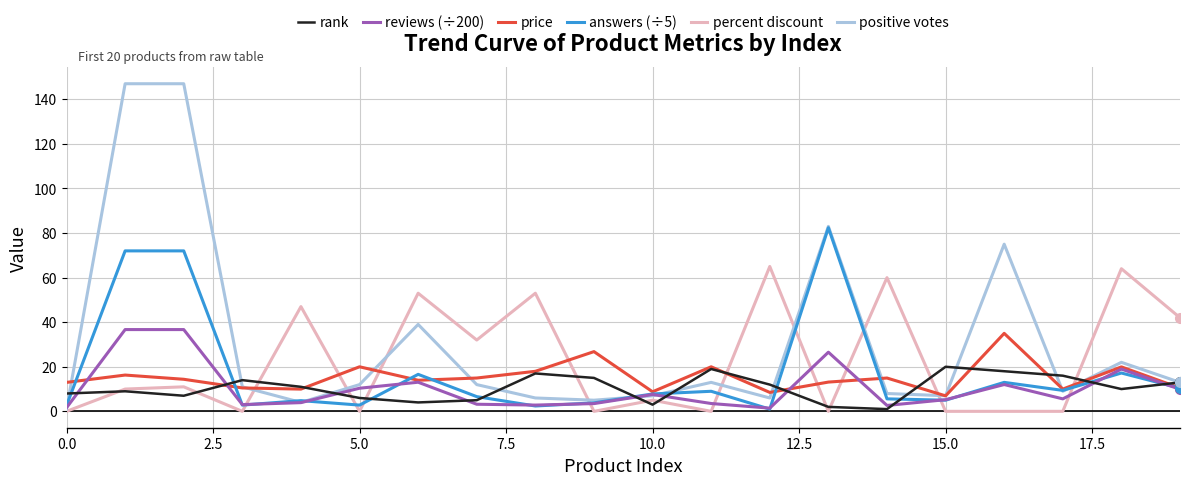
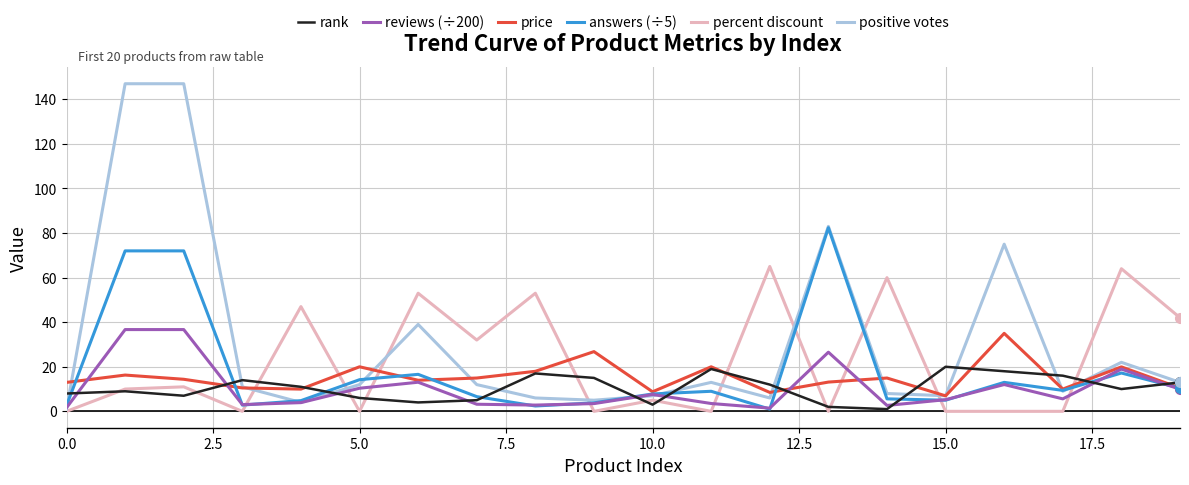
answers (÷5), 5.0: 3 -> 14
